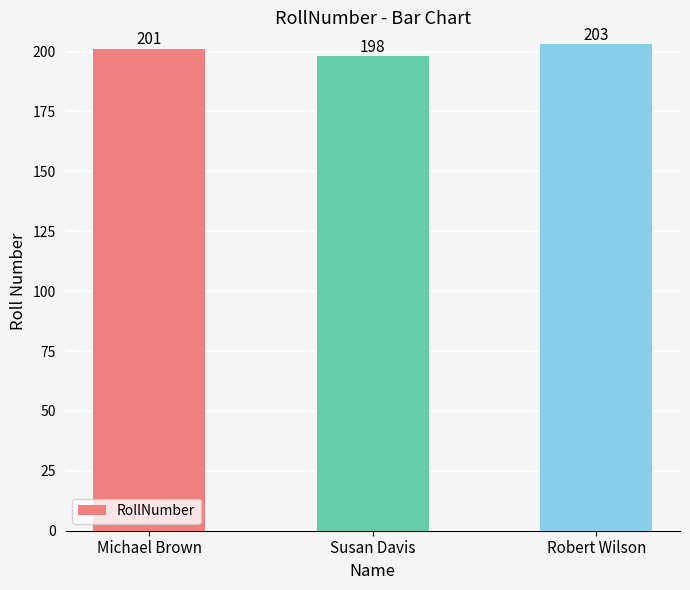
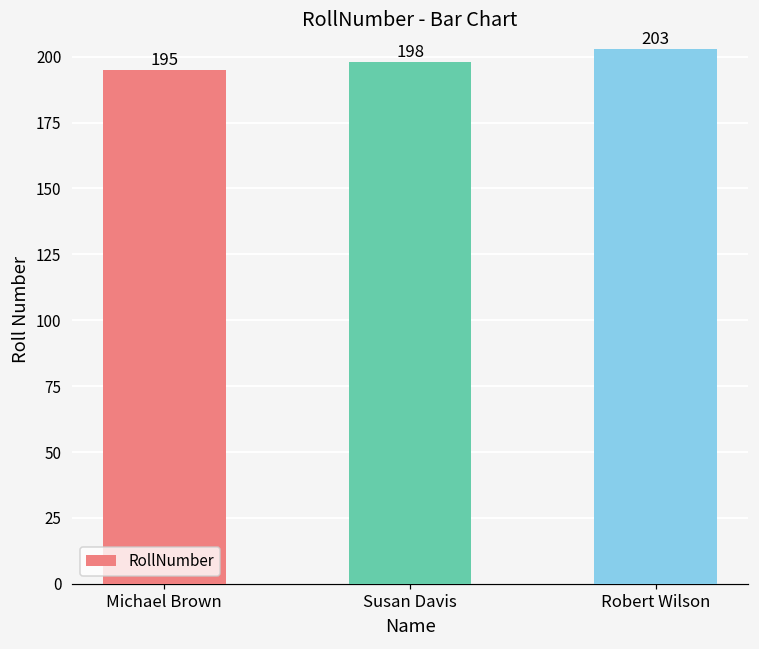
Michael Brown: 201 -> 195
